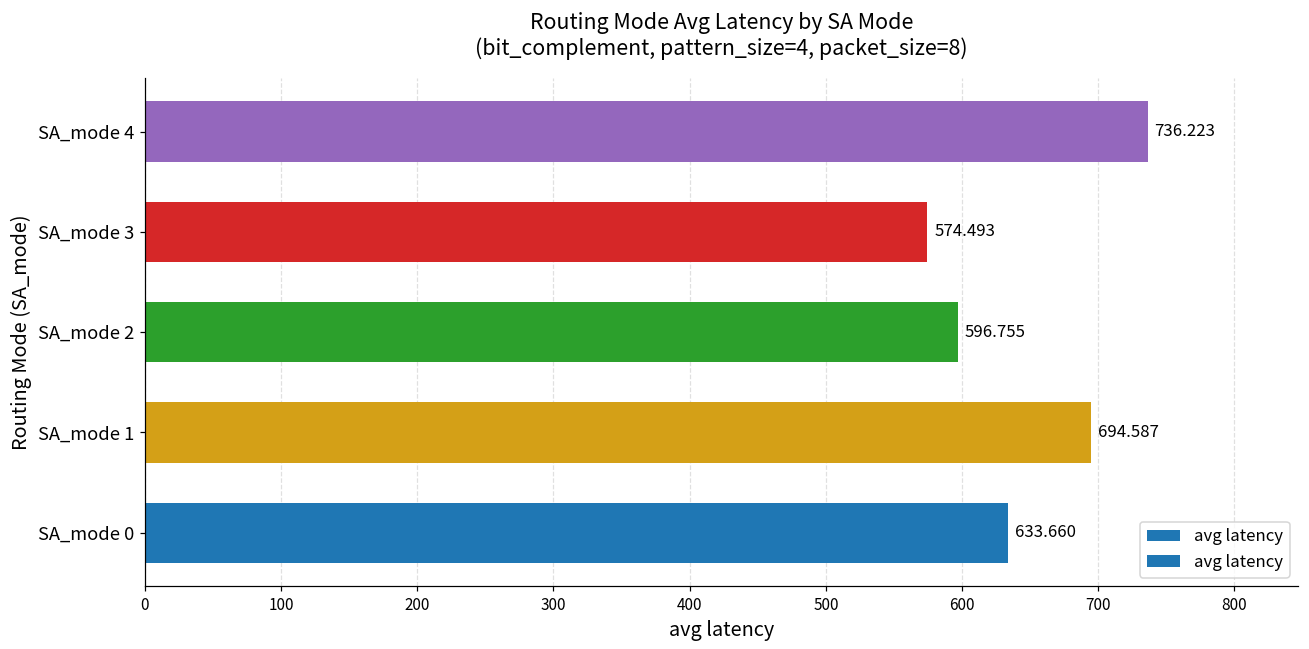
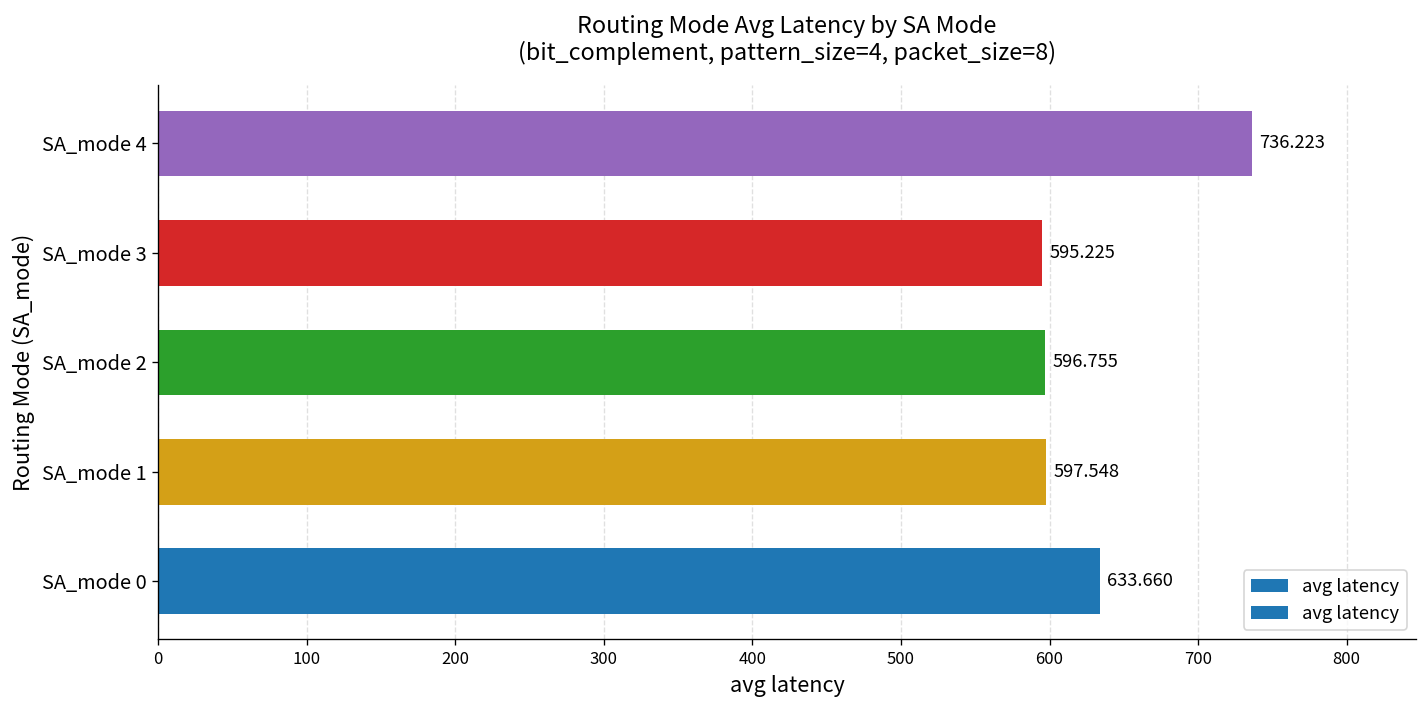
SA_mode 3: 574.493 -> 595.225
SA_mode 1: 694.587 -> 597.548
